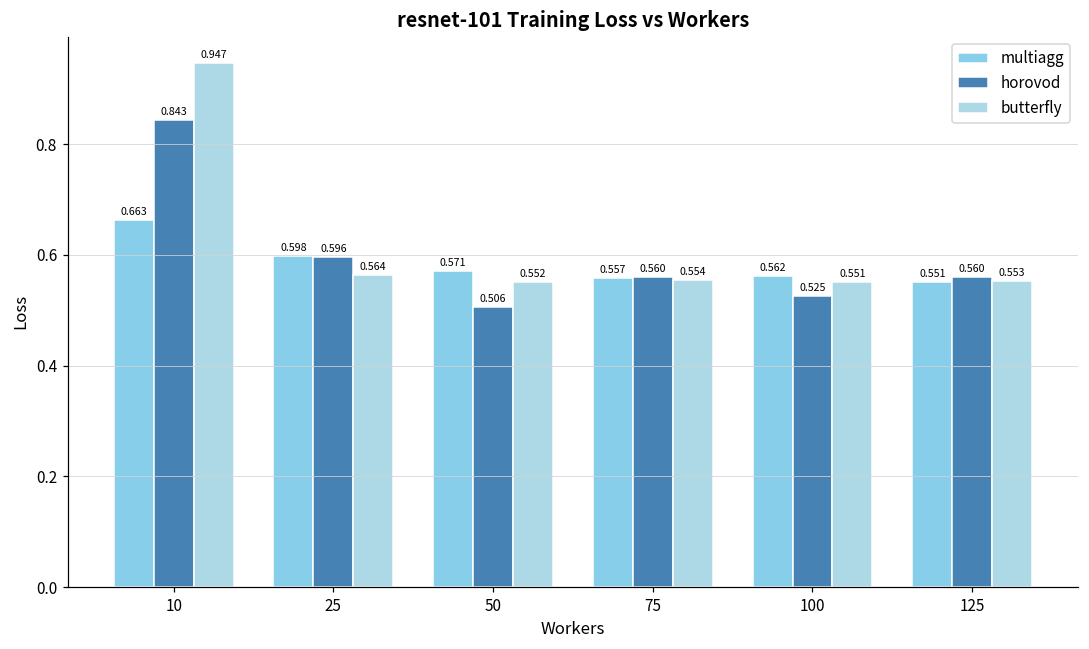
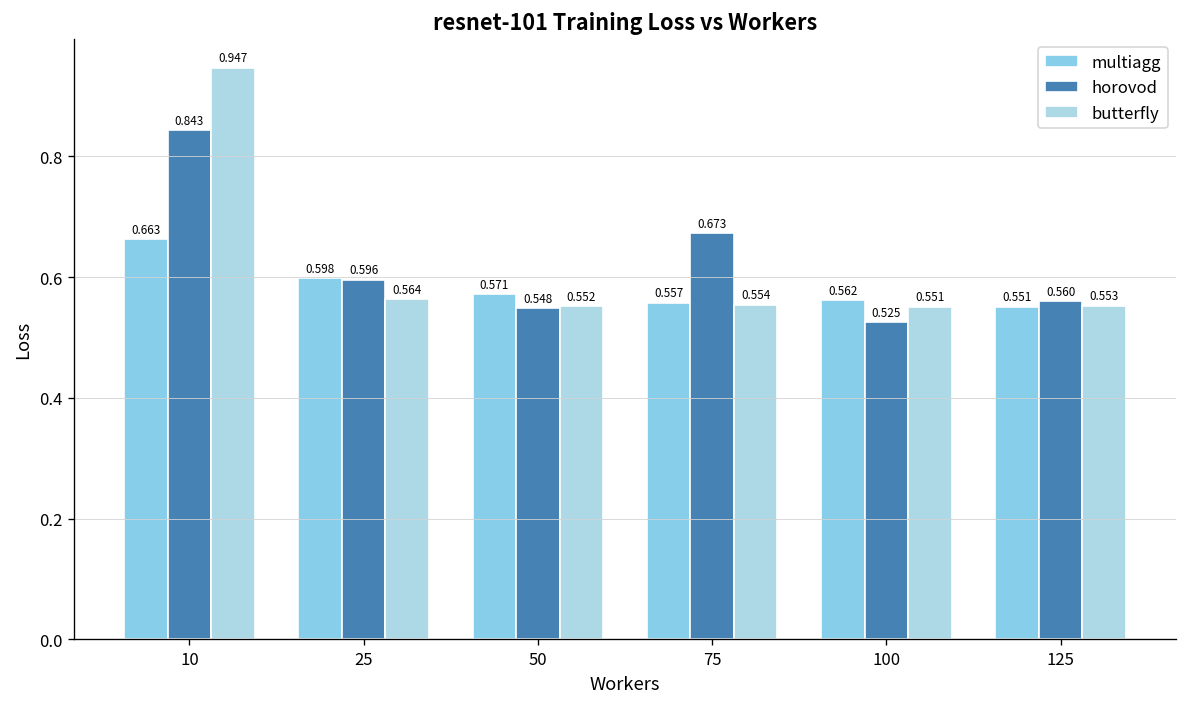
horovod, 50: 0.506 -> 0.548
horovod, 75: 0.560 -> 0.673
